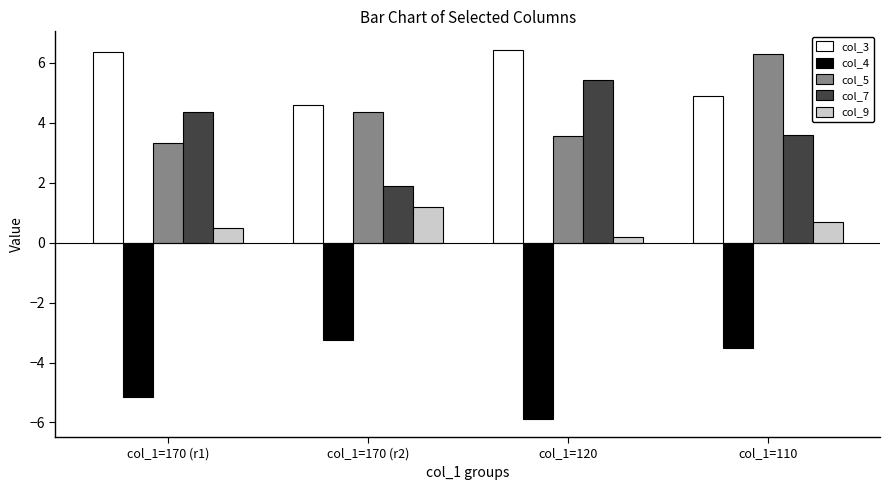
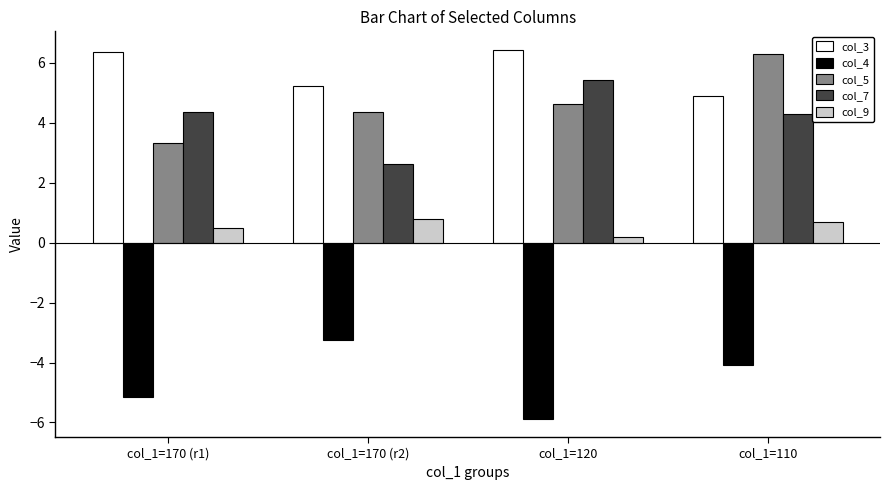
col_3, col_1=170 (r2): 4.6 -> 5.2
col_7, col_1=170 (r2): 1.9 -> 2.6
col_9, col_1=170 (r2): 1.2 -> 0.8
col_5, col_1=120: 3.6 -> 4.6
col_4, col_1=110: -3.5 -> -4.1
col_7, col_1=110: 3.6 -> 4.3
